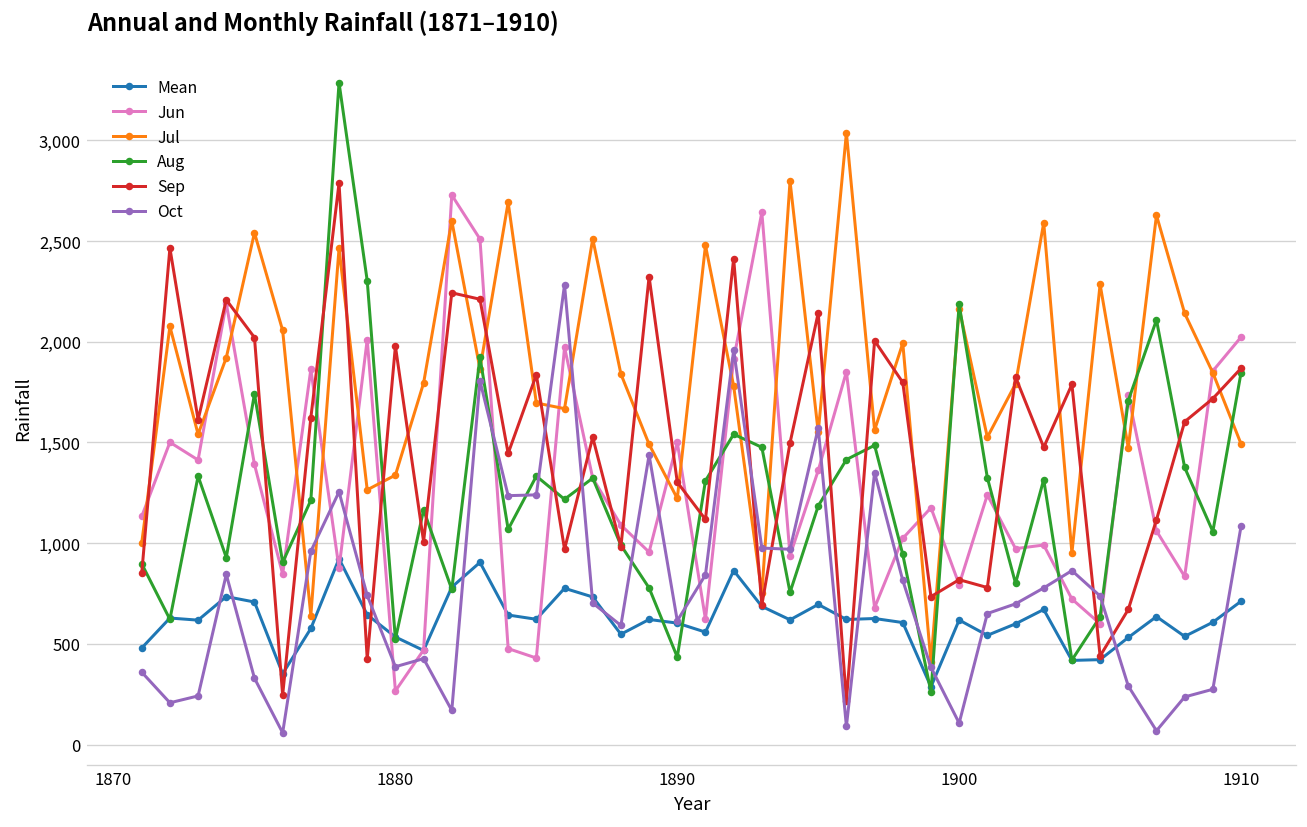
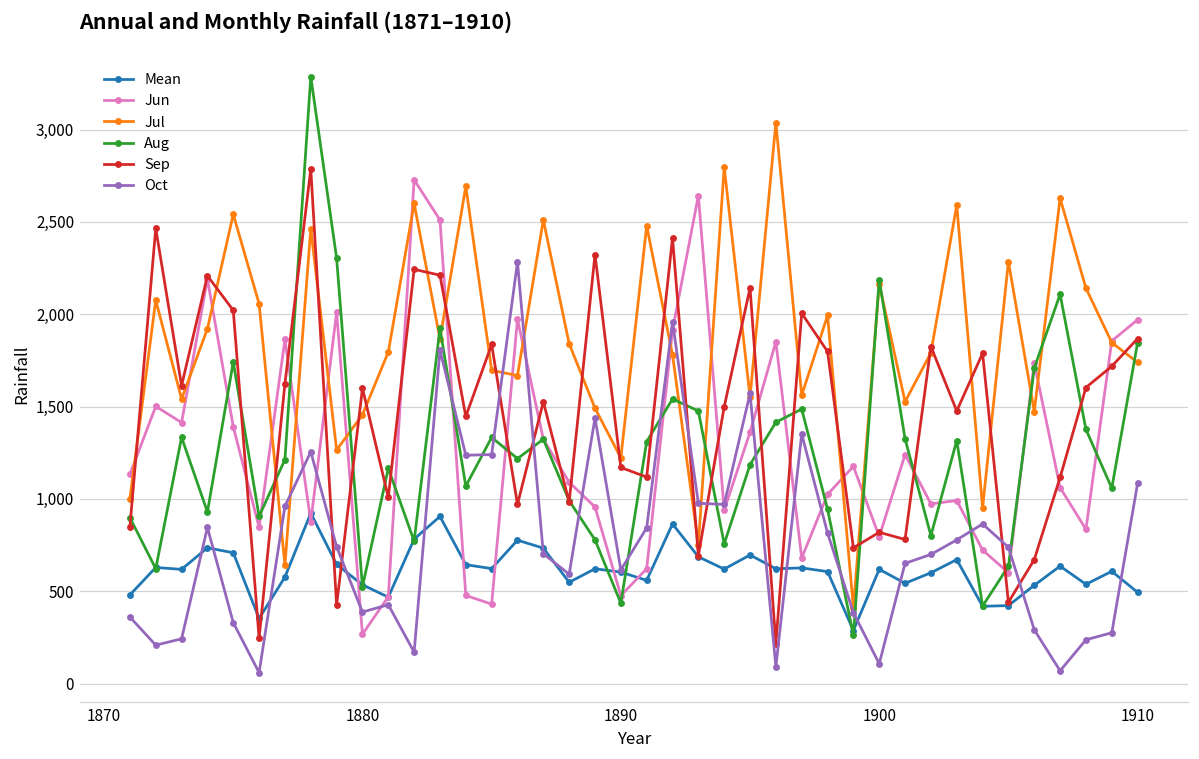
Jul, 1880: 1,340 -> 1,460
Sep, 1880: 1,980 -> 1,600
Jun, 1890: 1,500 -> 480
Sep, 1890: 1,300 -> 1,170
Mean, 1910: 710 -> 490
Jun, 1910: 2,020 -> 1,970
Jul, 1910: 1,490 -> 1,740
